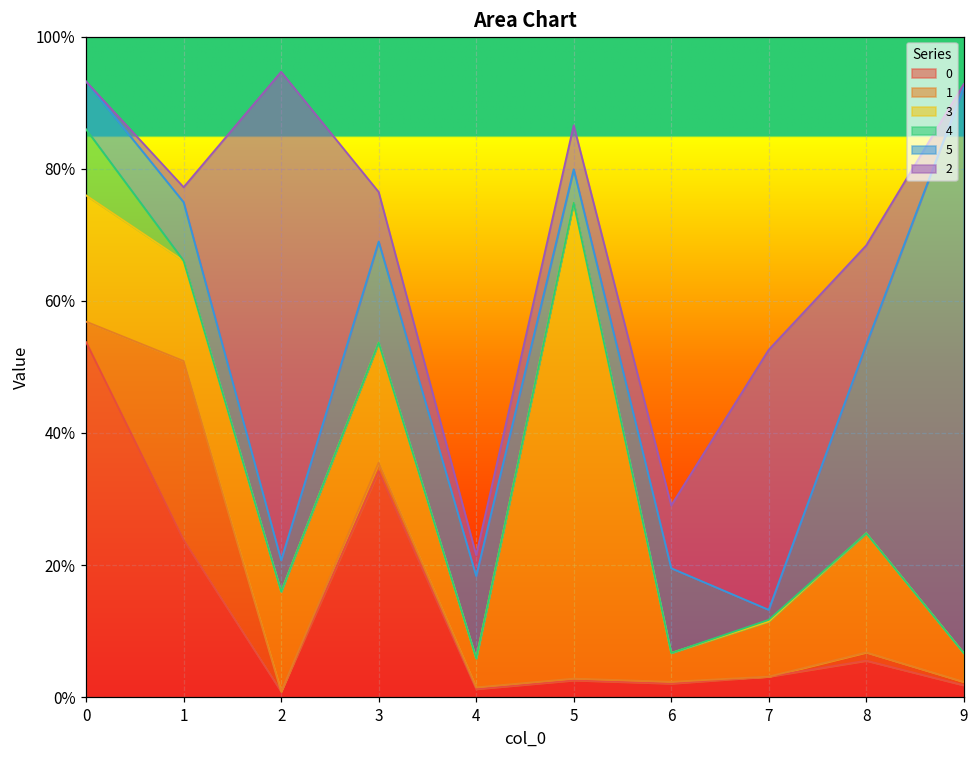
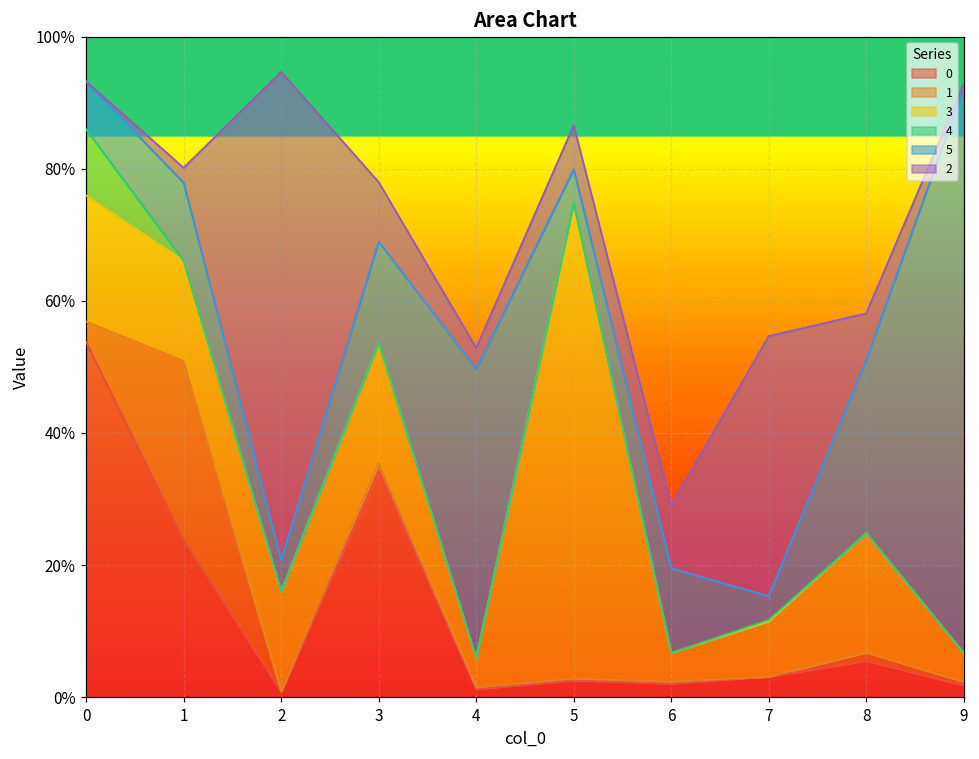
5, 1: 9% -> 12%
2, 3: 8% -> 9%
5, 4: 12% -> 44%
5, 7: 2% -> 4%
5, 8: 29% -> 26%
2, 8: 15% -> 7%
